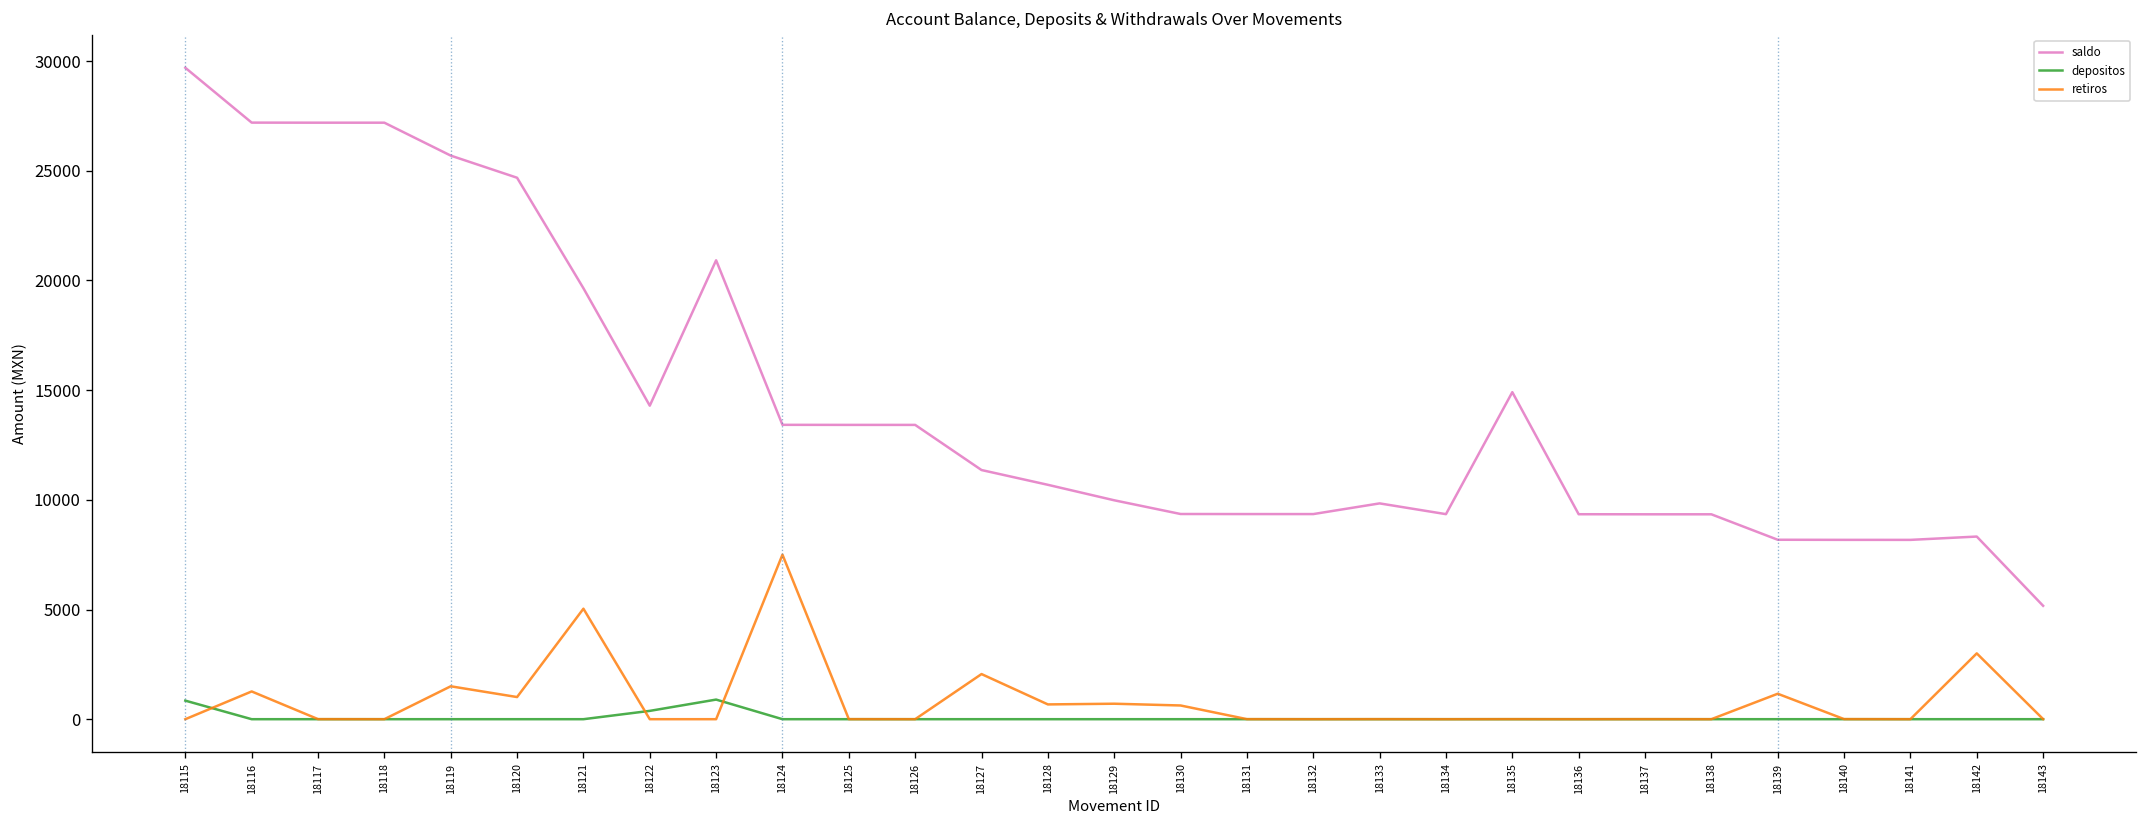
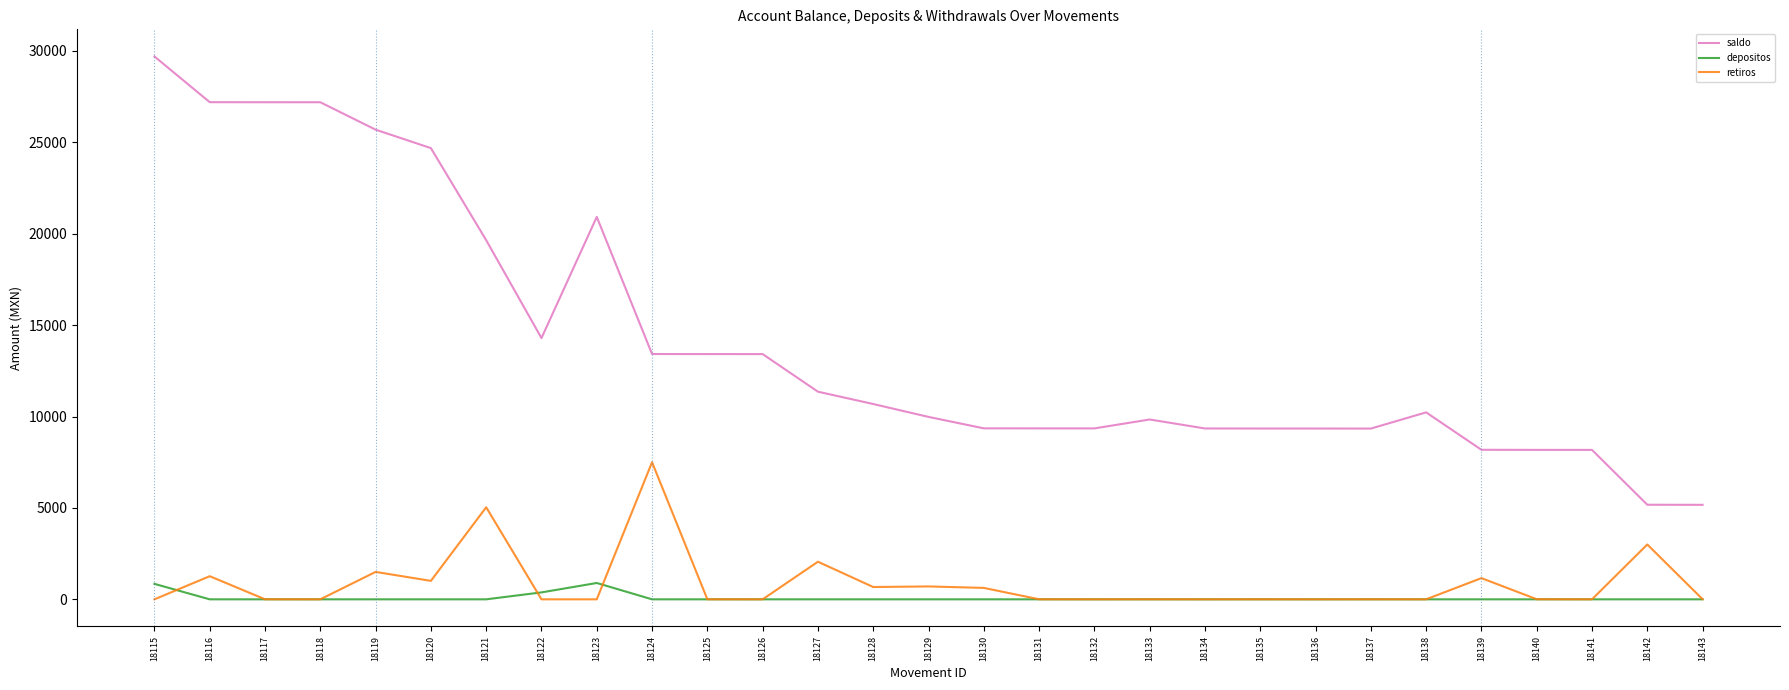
saldo, 18135: 14900 -> 9300
saldo, 18138: 9300 -> 10200
saldo, 18142: 8300 -> 5200
